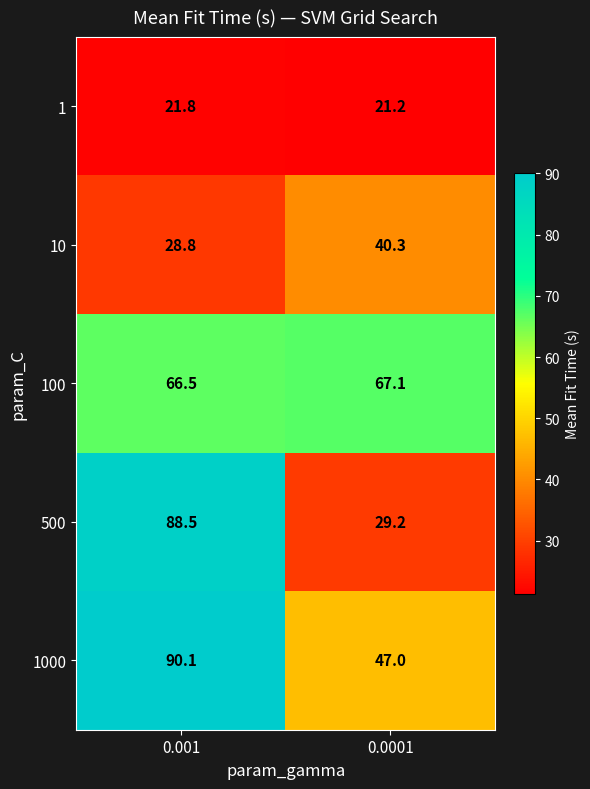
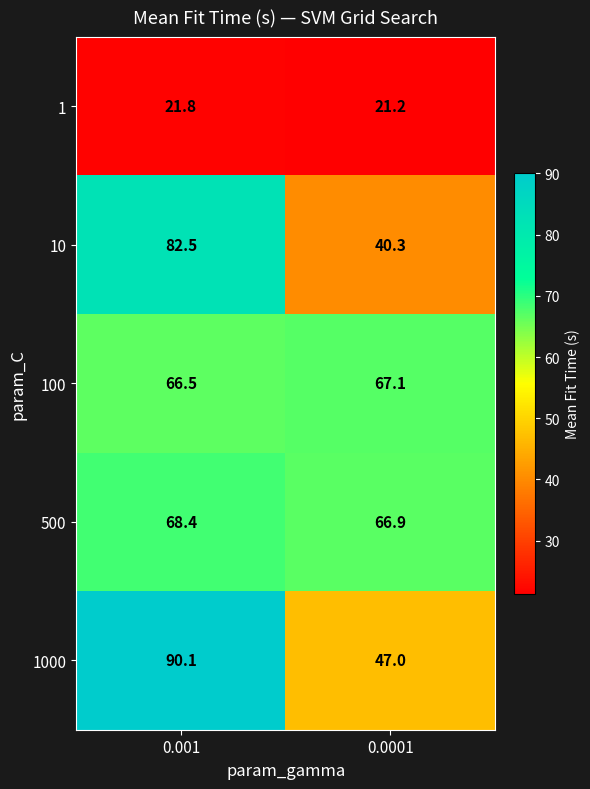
10, 0.001: 28.8 -> 82.5
500, 0.001: 88.5 -> 68.4
500, 0.0001: 29.2 -> 66.9
